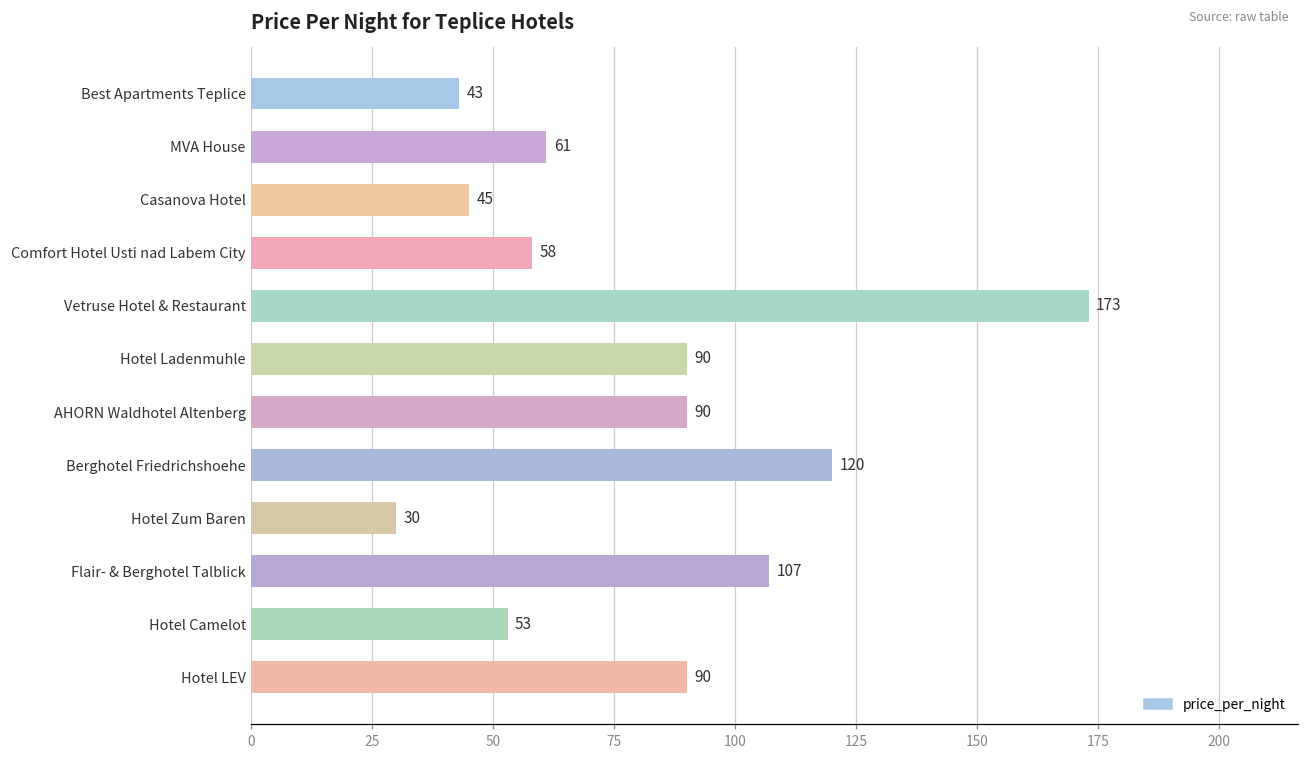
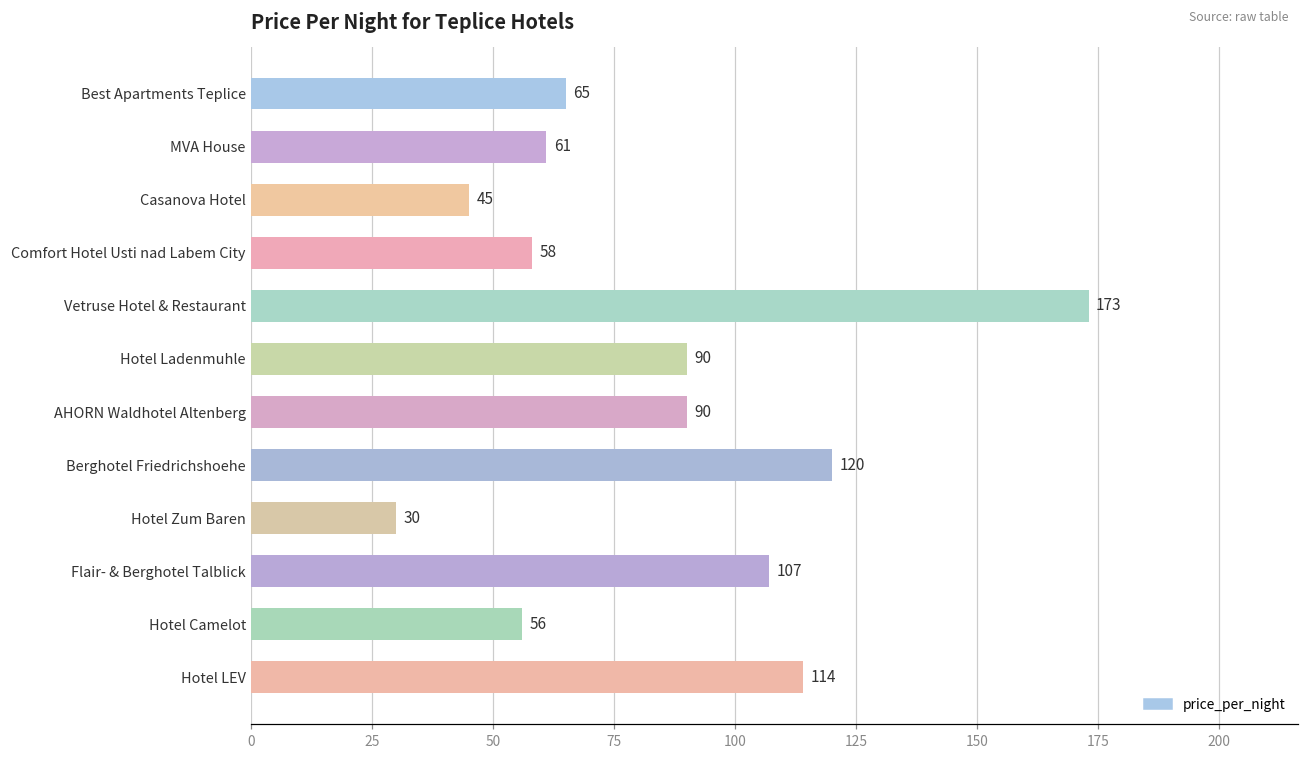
Best Apartments Teplice: 43 -> 65
Hotel Camelot: 53 -> 56
Hotel LEV: 90 -> 114
